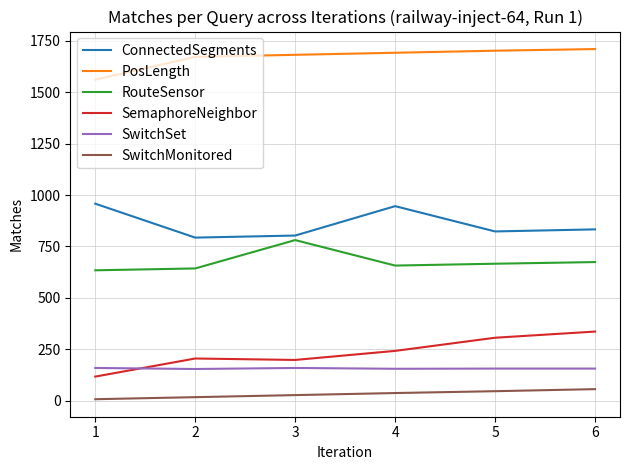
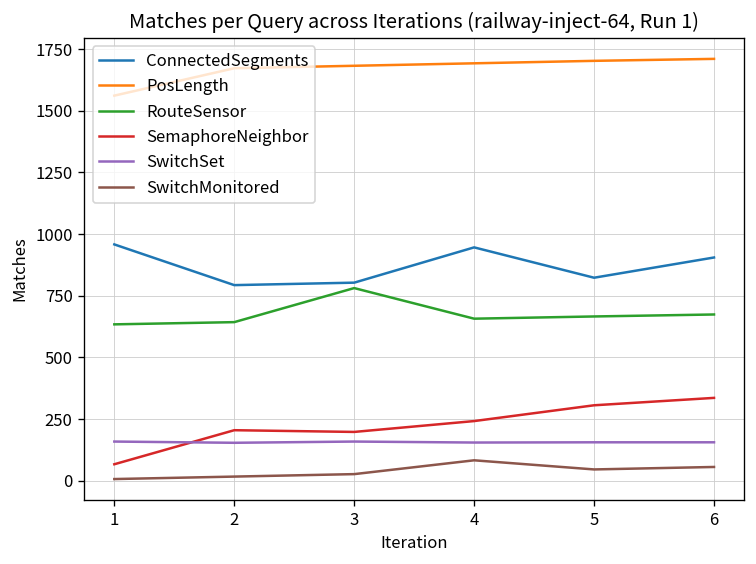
SemaphoreNeighbor, 1: 120 -> 70
SwitchMonitored, 4: 40 -> 80
ConnectedSegments, 6: 830 -> 910
